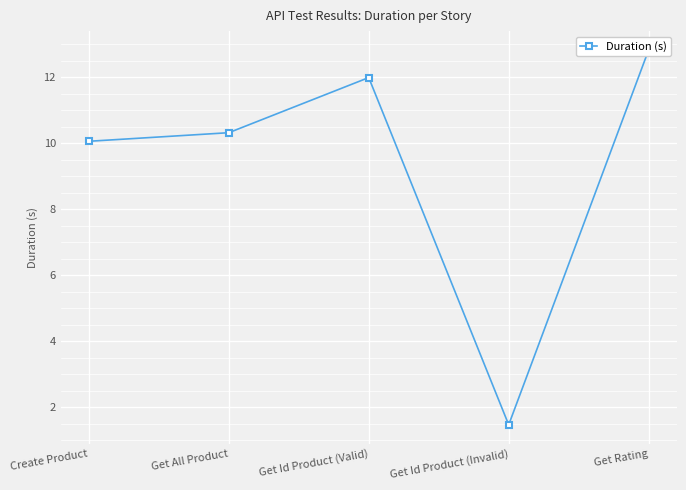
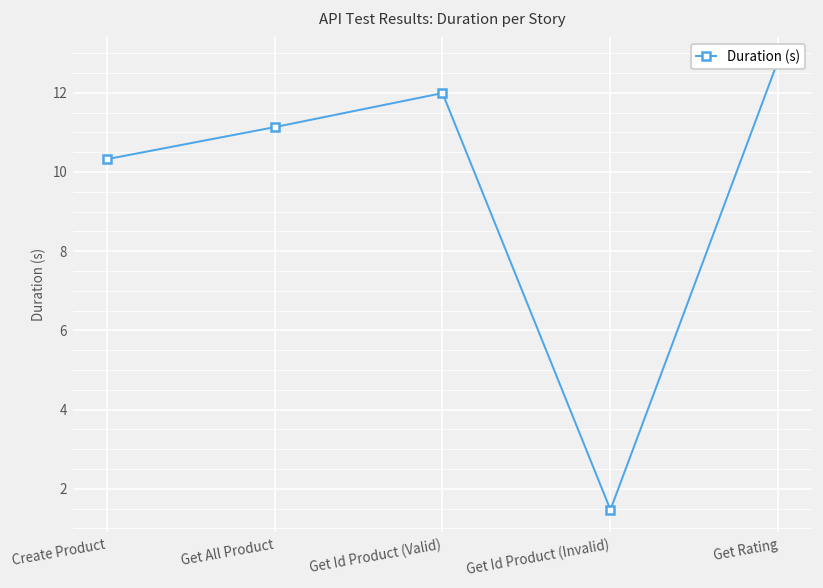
Create Product: 10.1 -> 10.3
Get All Product: 10.3 -> 11.1
